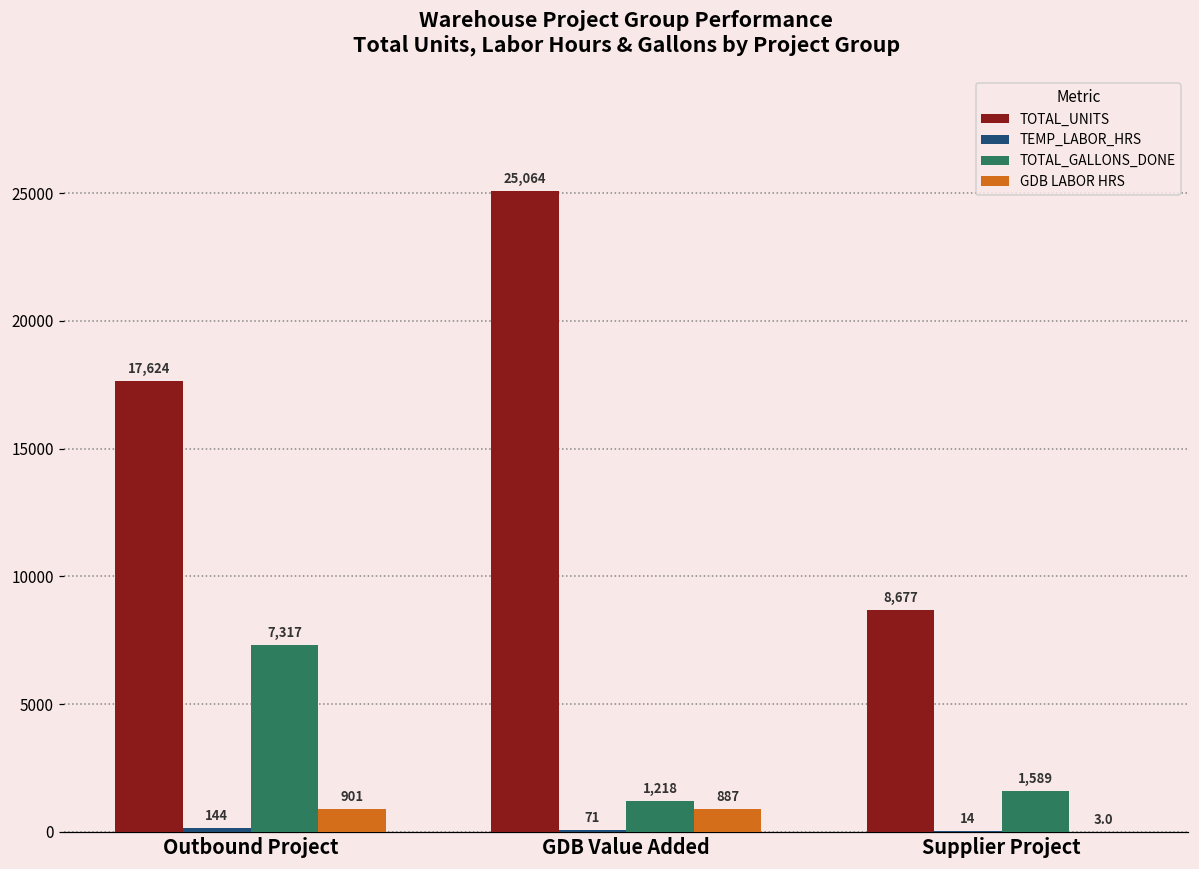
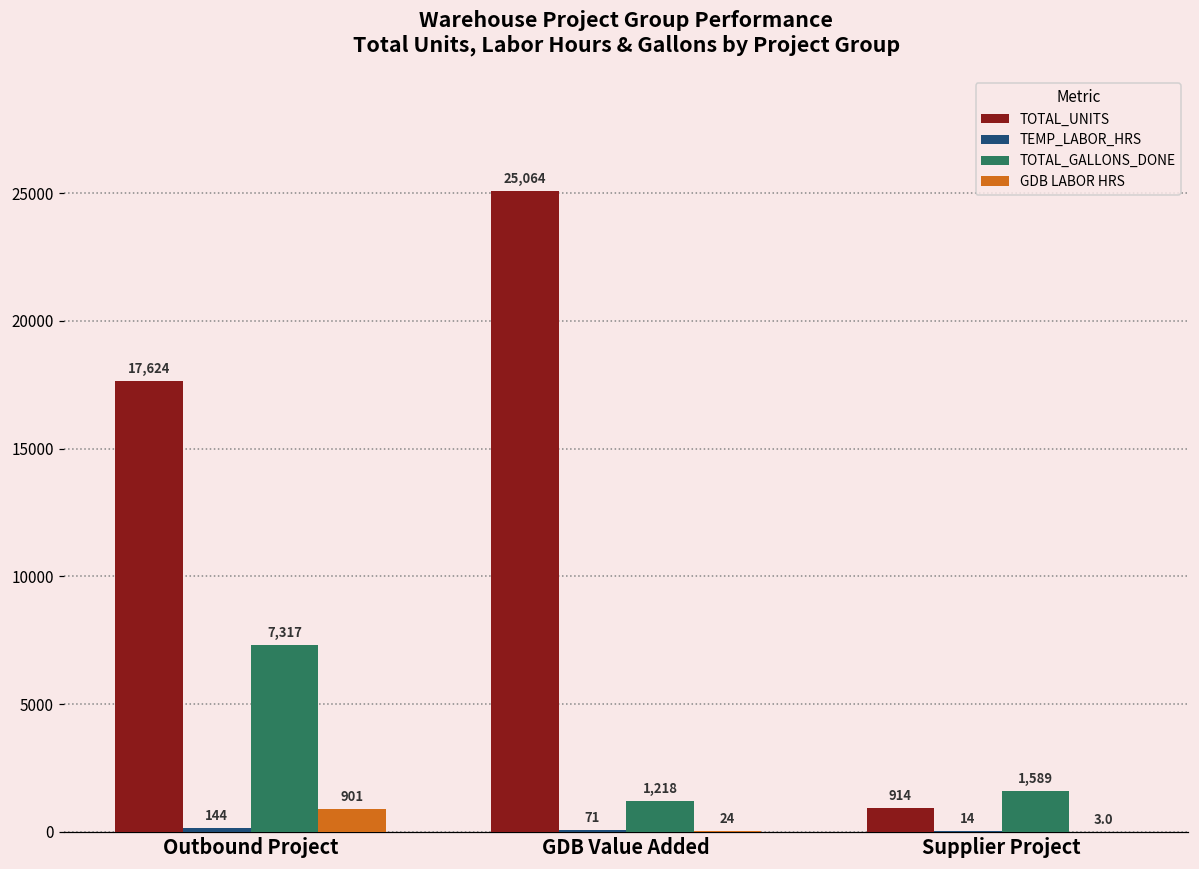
GDB LABOR HRS, GDB Value Added: 887 -> 24
TOTAL_UNITS, Supplier Project: 8,677 -> 914
